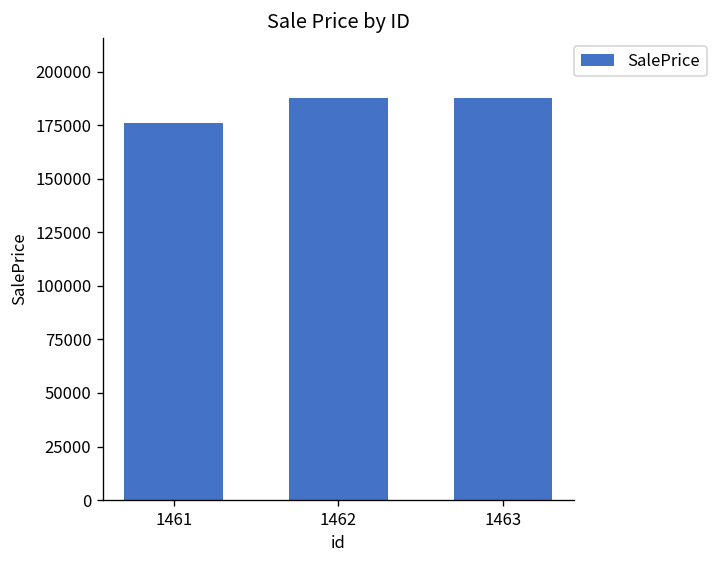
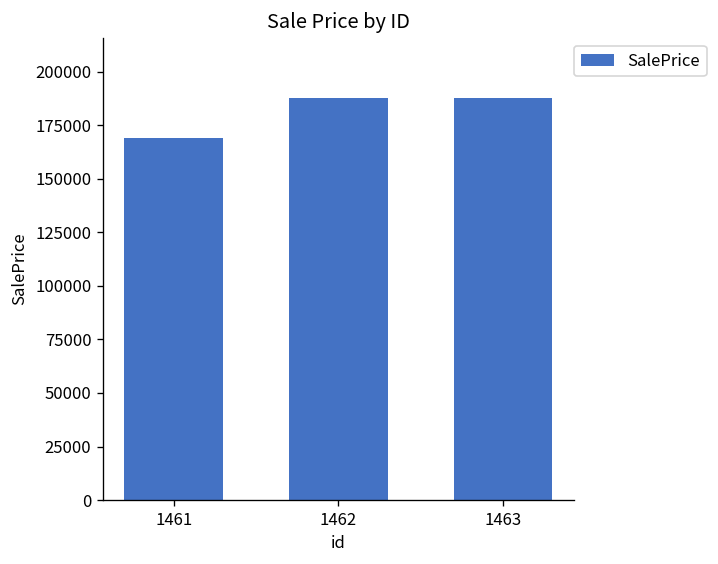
1461: 176000 -> 169000
